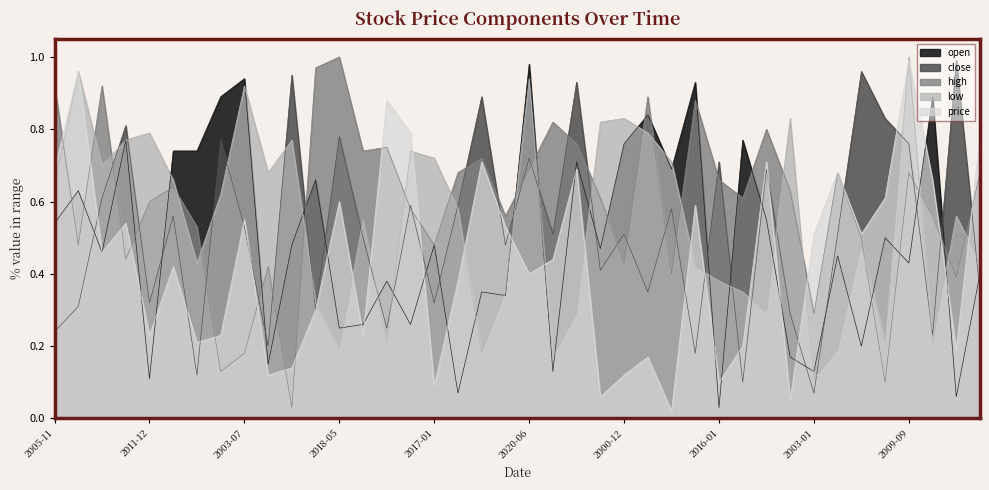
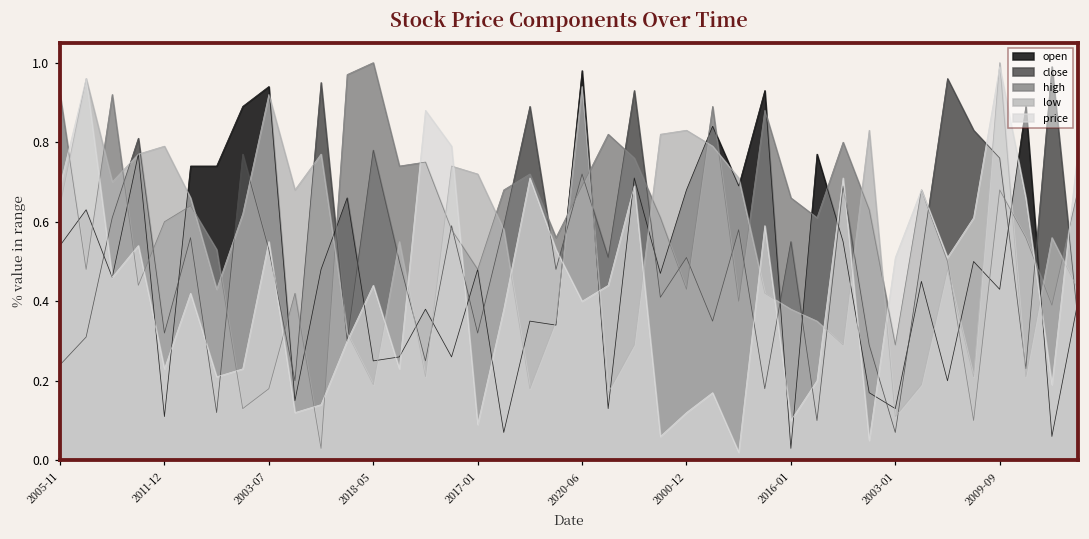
price, 2018-05: 0.60 -> 0.44
open, 2000-12: 0.76 -> 0.68
close, 2016-01: 0.71 -> 0.55
